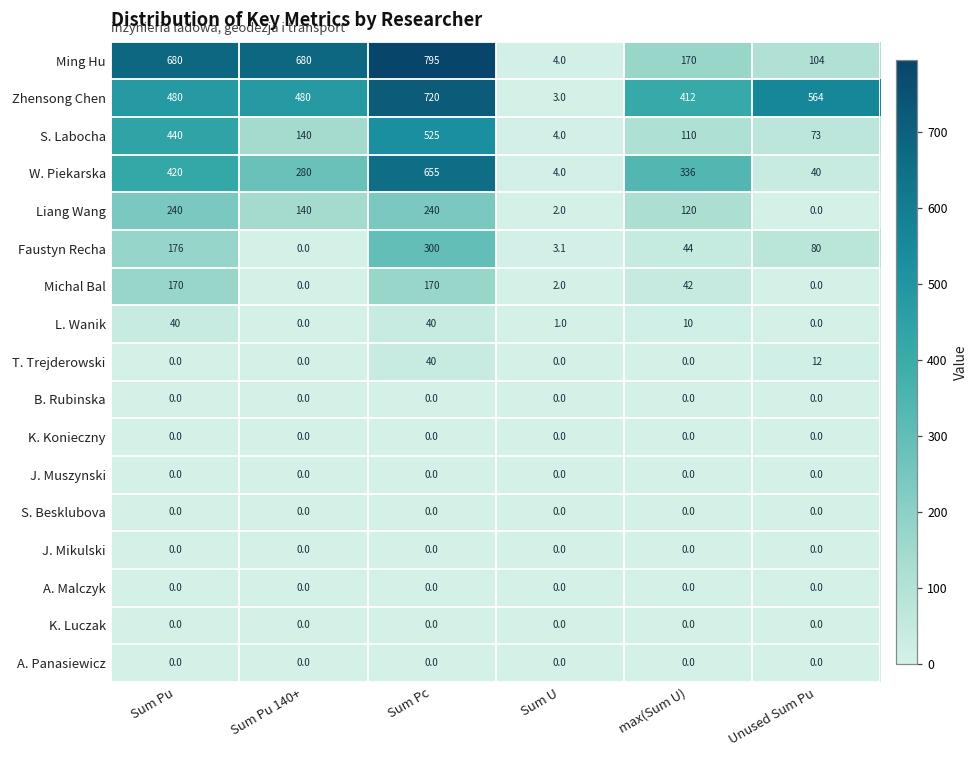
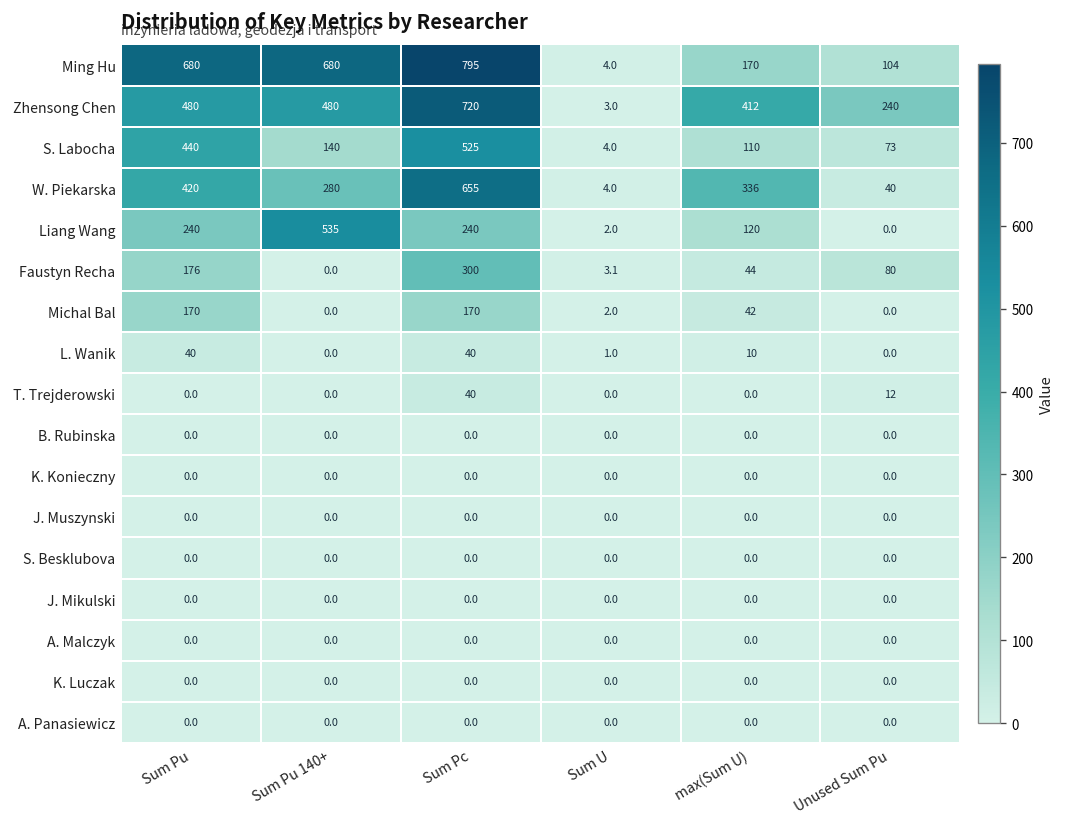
Zhensong Chen, Unused Sum Pu: 564 -> 240
Liang Wang, Sum Pu 140+: 140 -> 535
